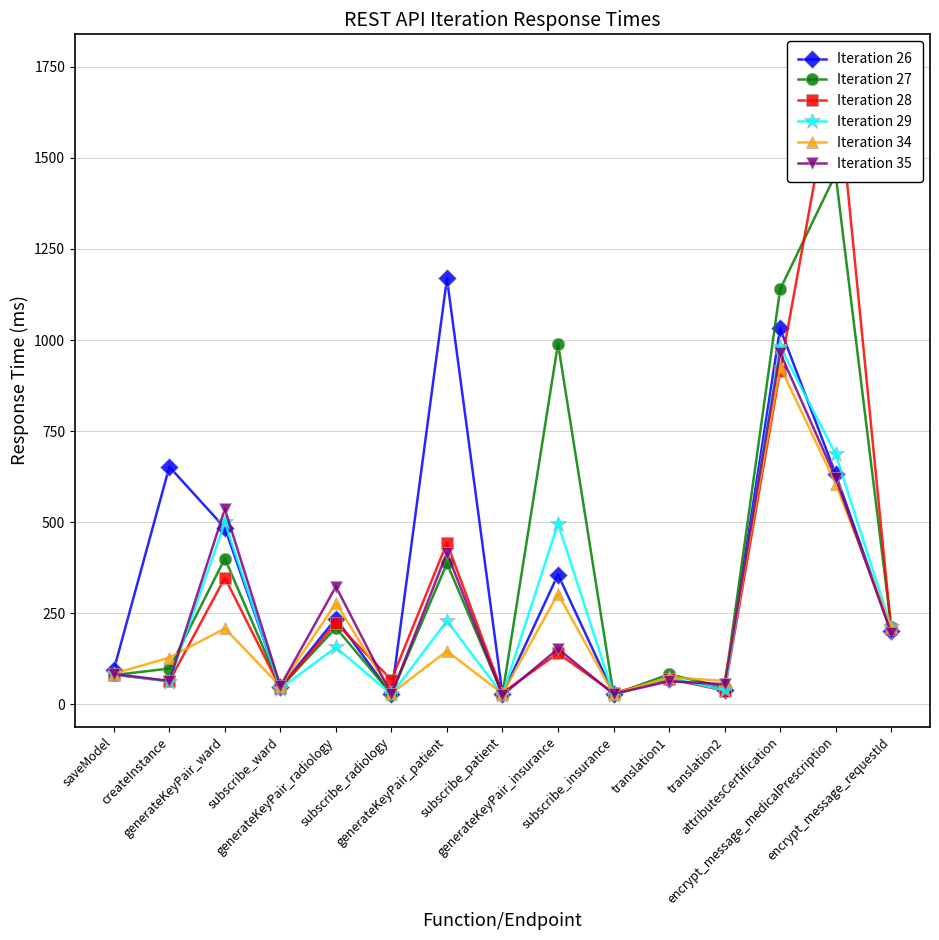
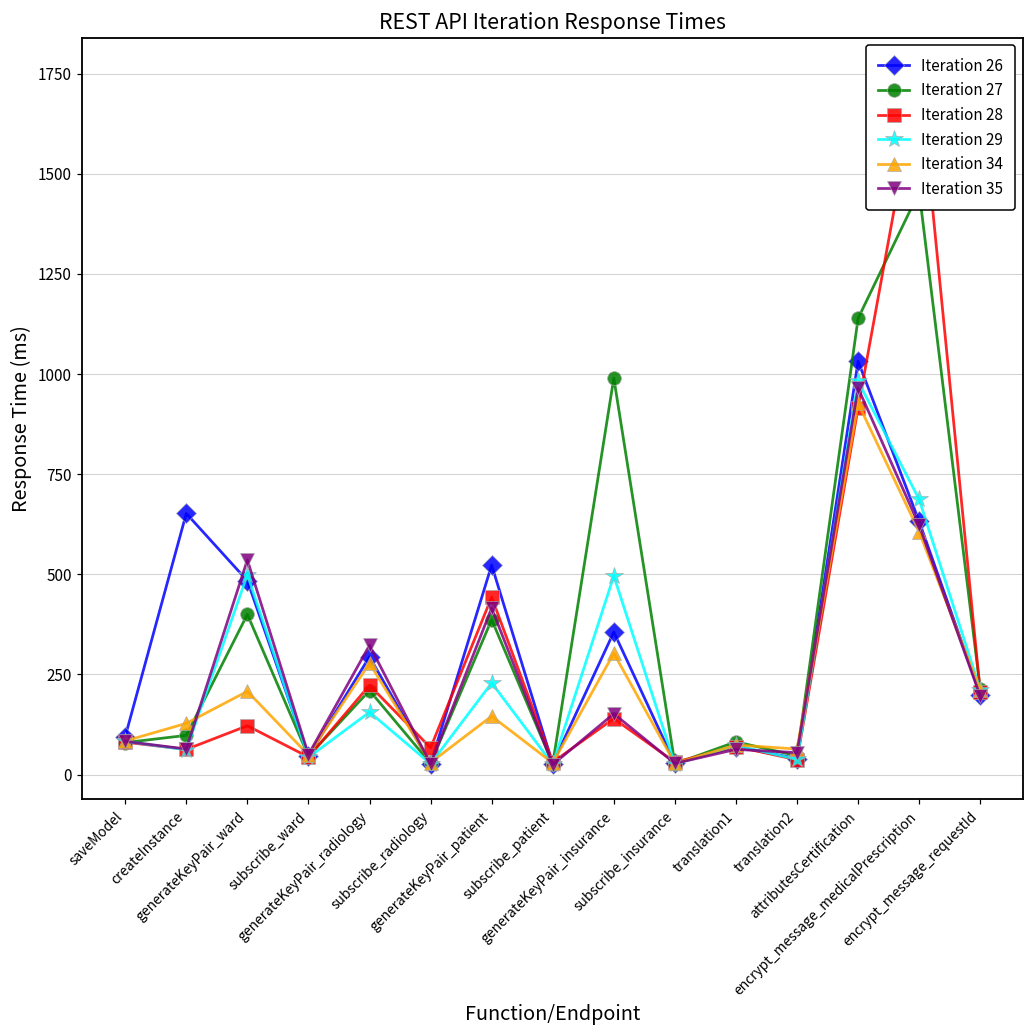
Iteration 28, generateKeyPair_ward: 350 -> 120
Iteration 26, generateKeyPair_radiology: 240 -> 290
Iteration 26, generateKeyPair_patient: 1170 -> 520
